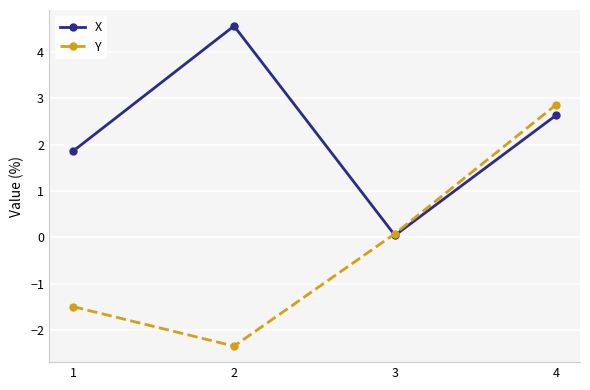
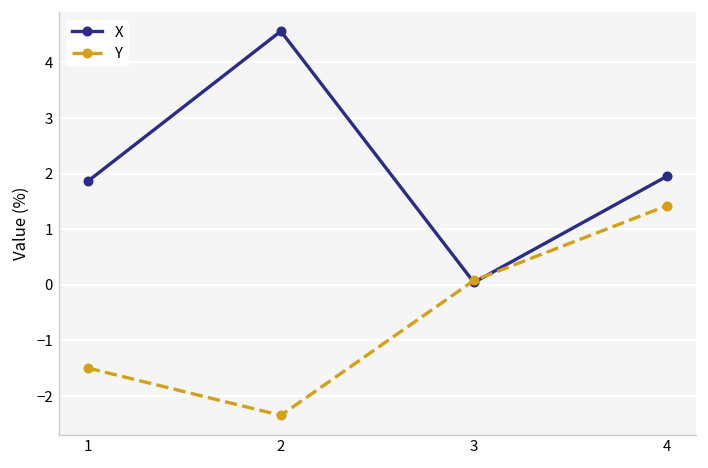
X, 4: 2.6 -> 2.0
Y, 4: 2.9 -> 1.4
